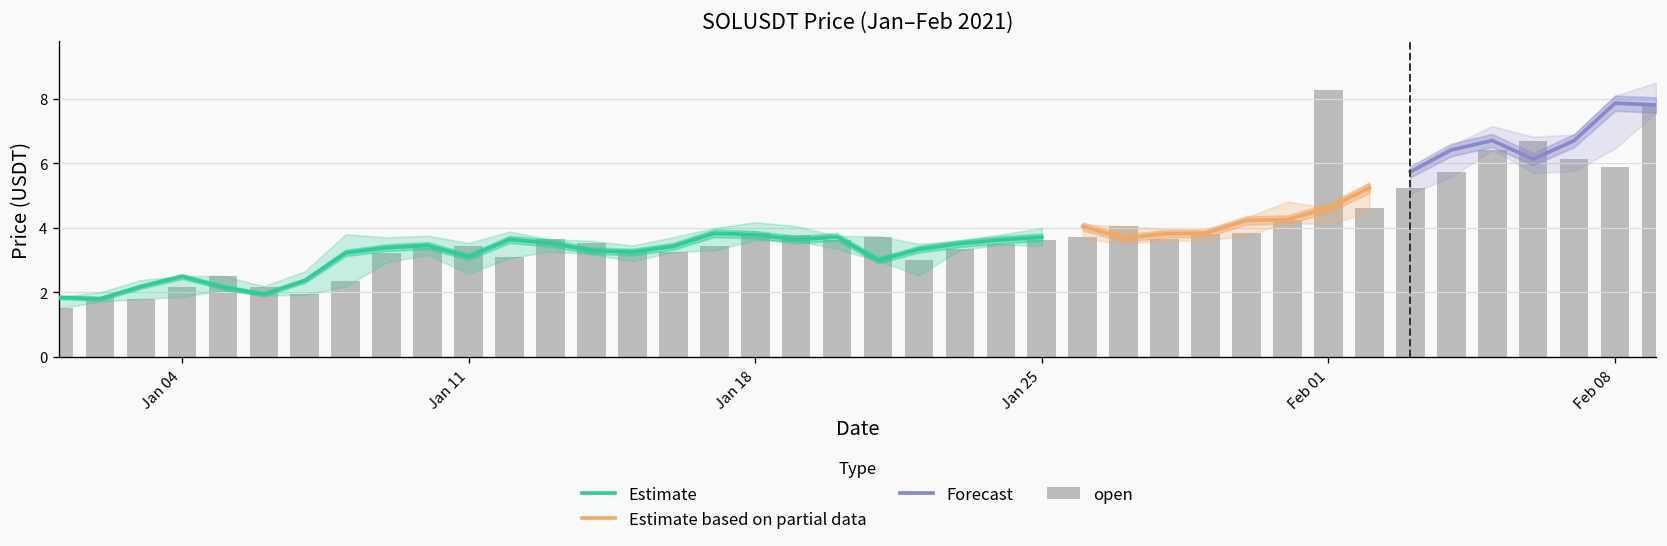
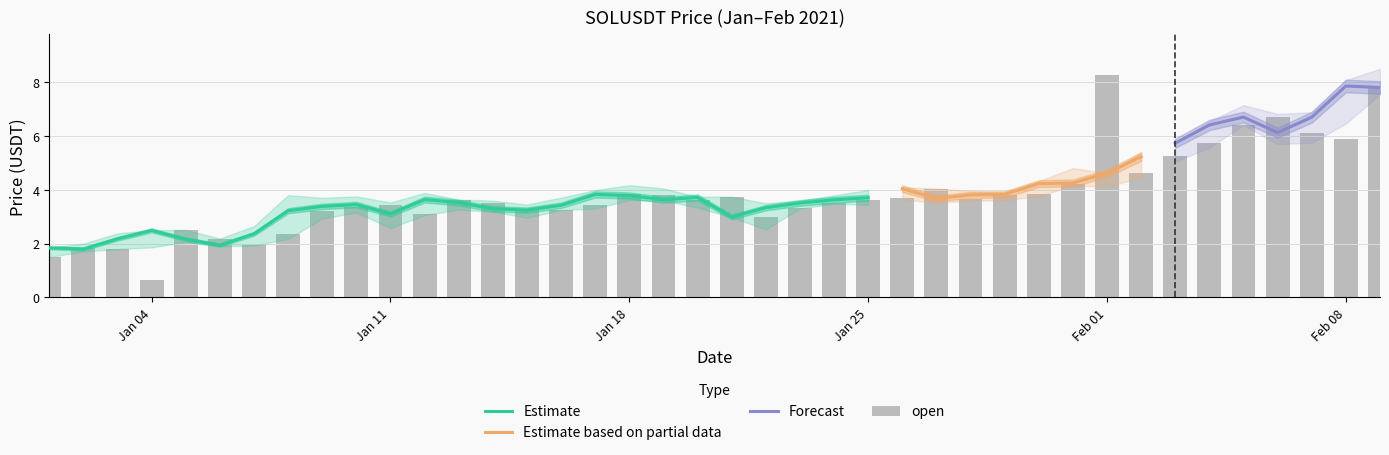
open, Jan 04: 2.2 -> 0.6
